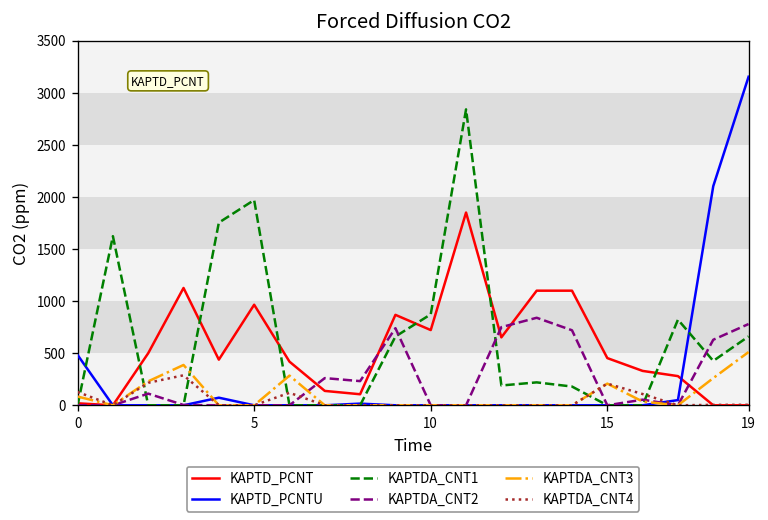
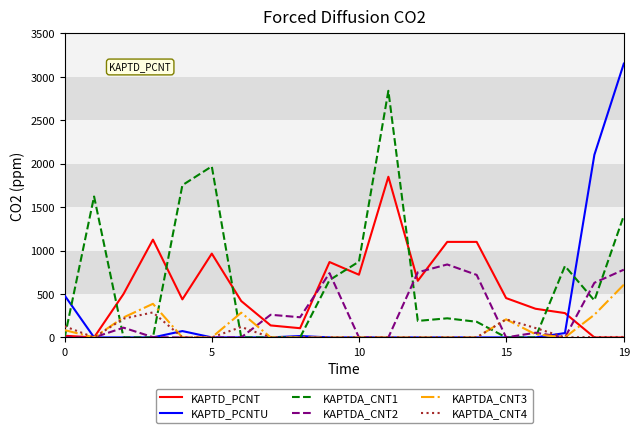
KAPTDA_CNT1, 19: 700 -> 1400
KAPTDA_CNT3, 19: 500 -> 600
